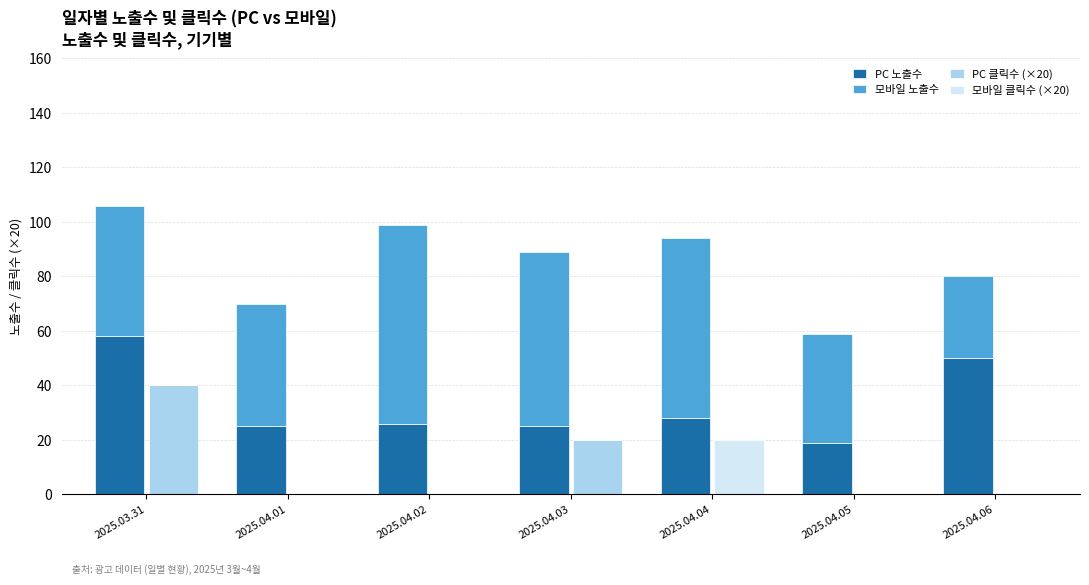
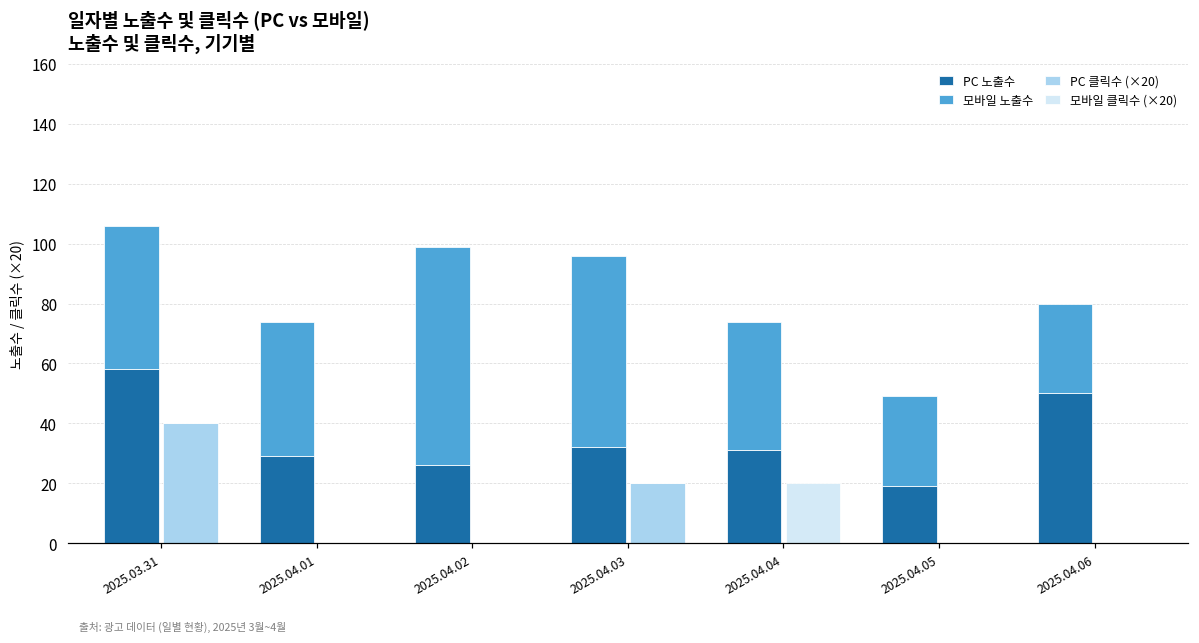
PC 노출수, 2025.04.01: 25 -> 29
PC 노출수, 2025.04.03: 25 -> 32
PC 노출수, 2025.04.04: 28 -> 31
모바일 노출수, 2025.04.04: 66 -> 43
모바일 노출수, 2025.04.05: 40 -> 30
